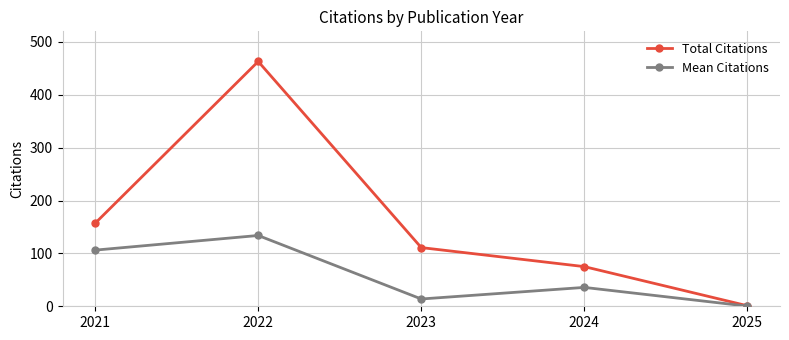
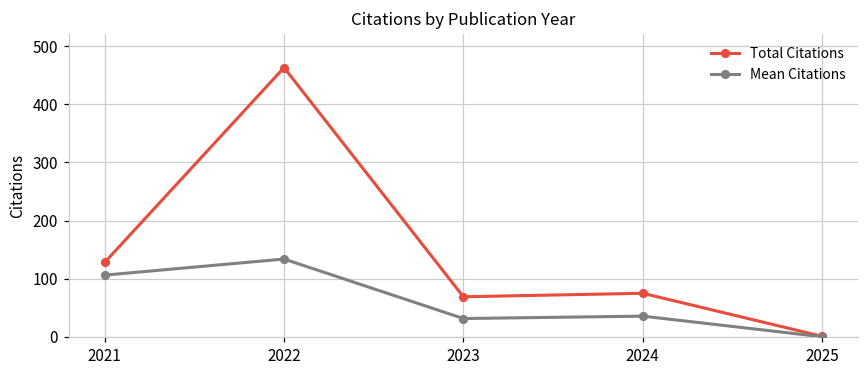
Total Citations, 2021: 160 -> 130
Total Citations, 2023: 110 -> 70
Mean Citations, 2023: 10 -> 30
